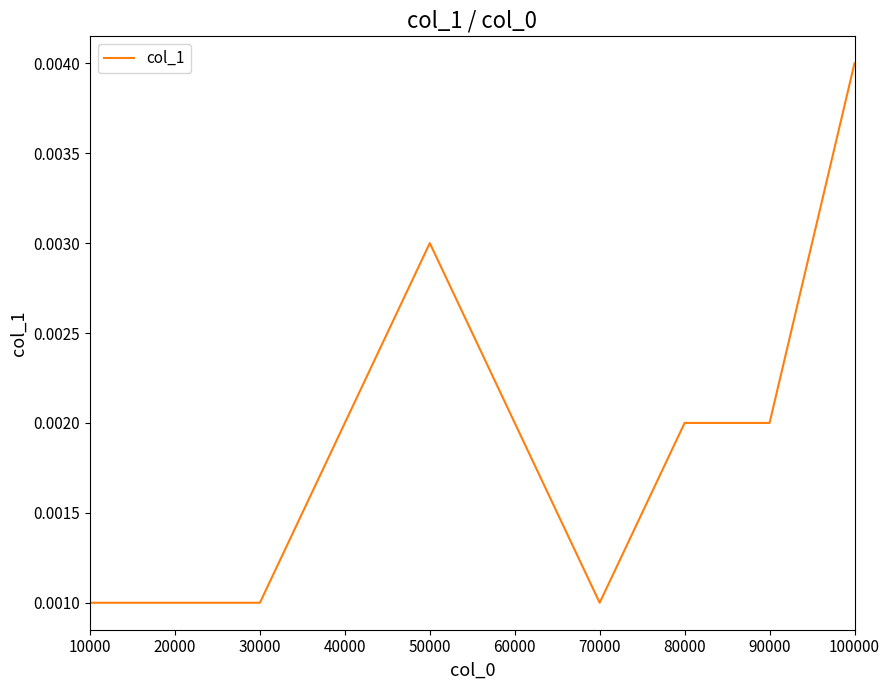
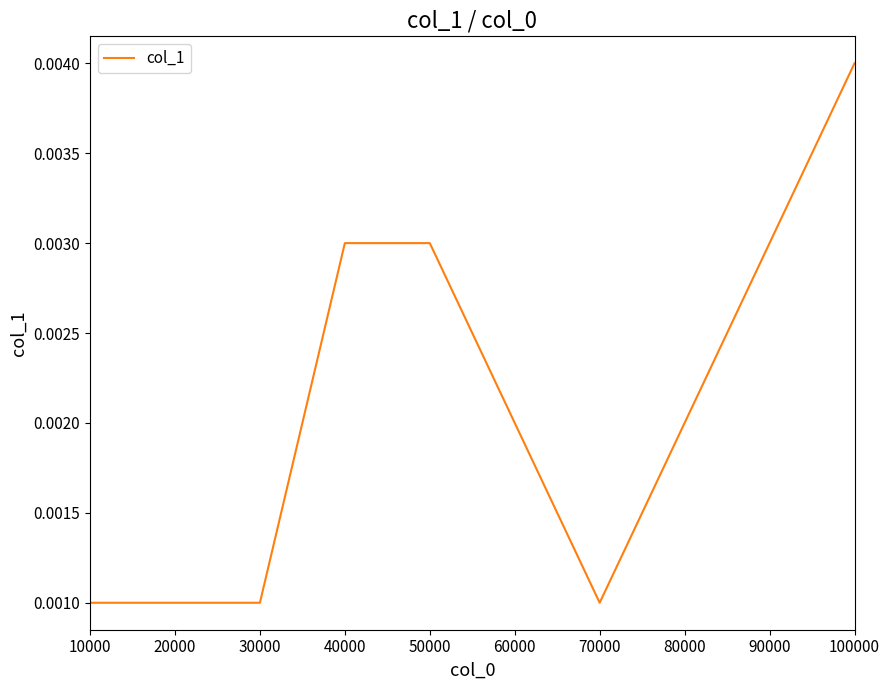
40000: 0.002 -> 0.003
90000: 0.002 -> 0.003
